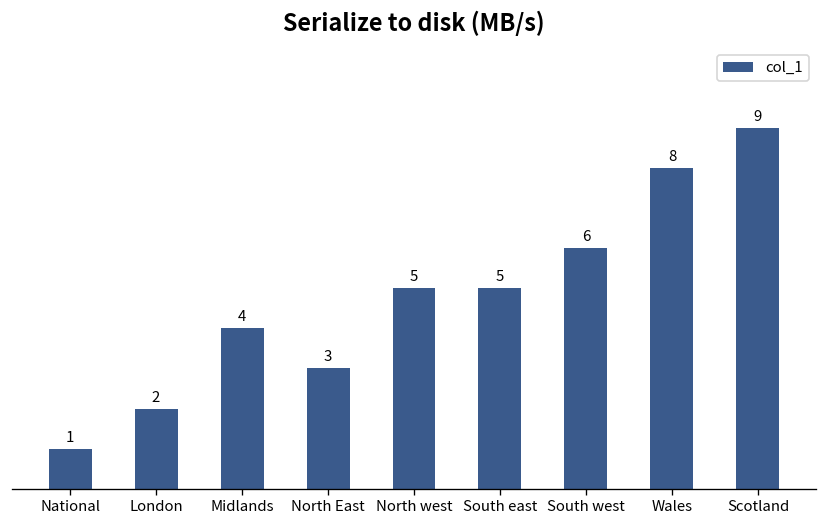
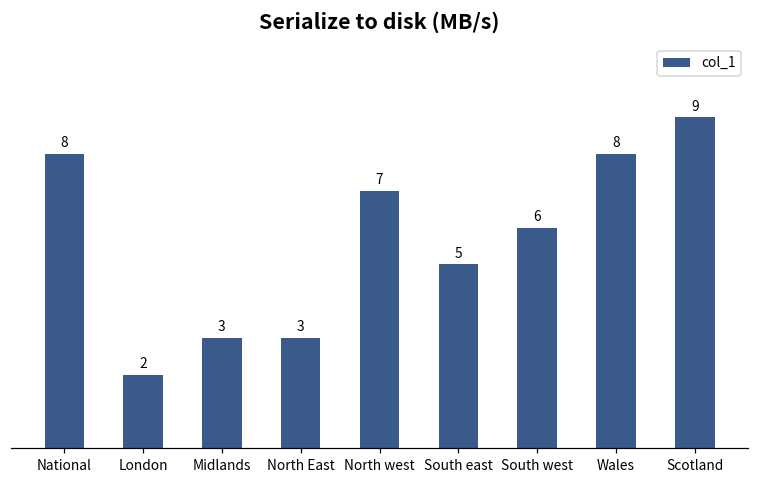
National: 1 -> 8
Midlands: 4 -> 3
North west: 5 -> 7
